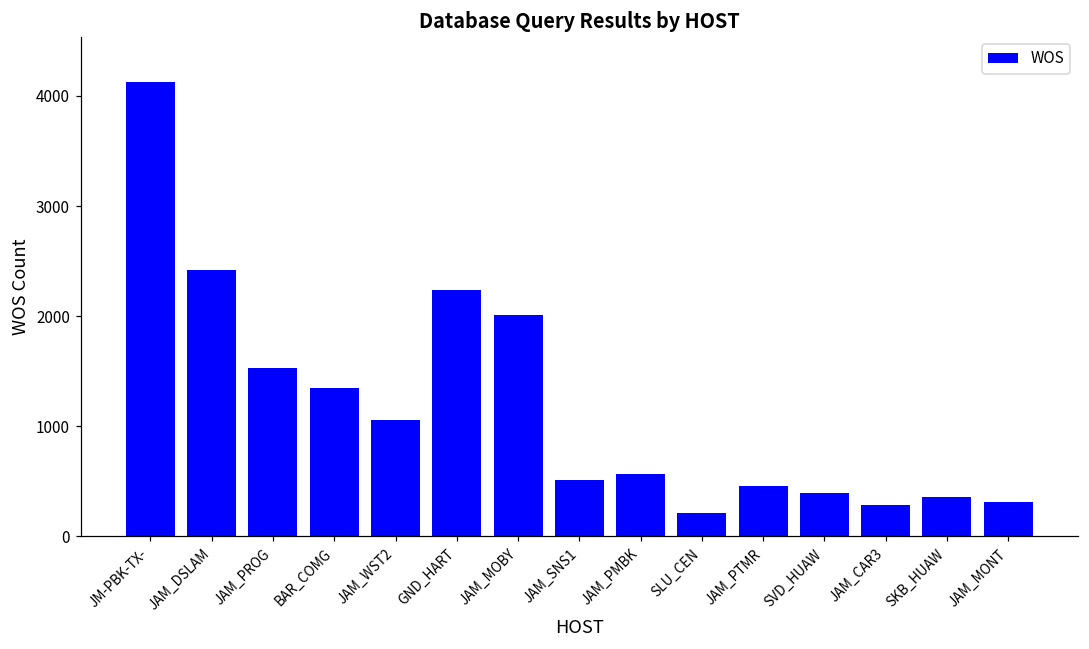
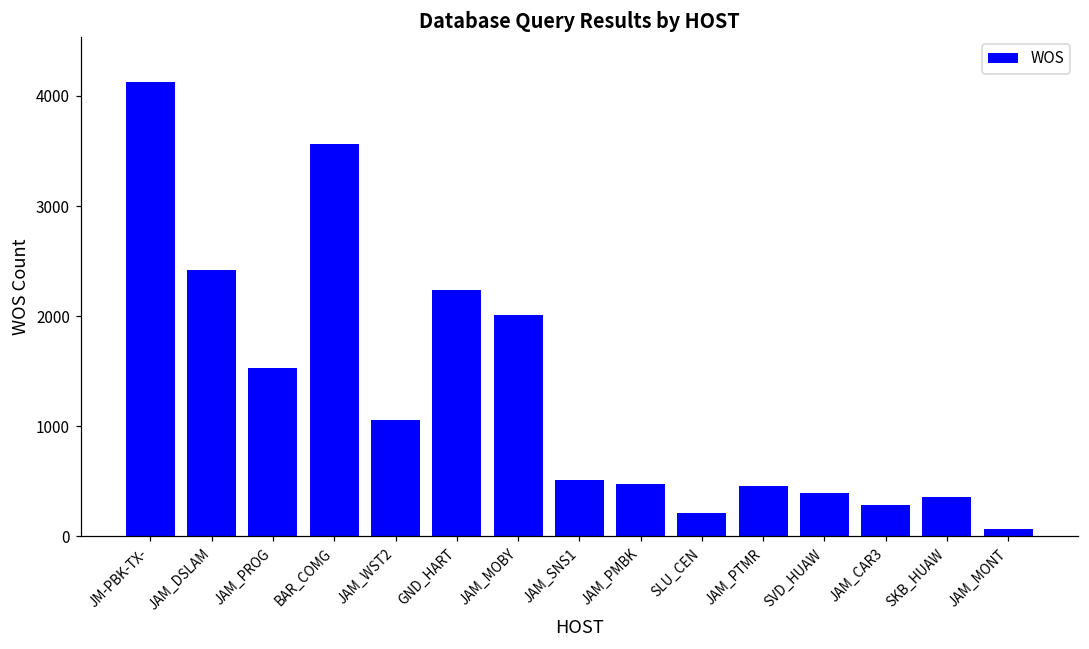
BAR_COMG: 1340 -> 3570
JAM_PMBK: 570 -> 480
JAM_MONT: 310 -> 70
